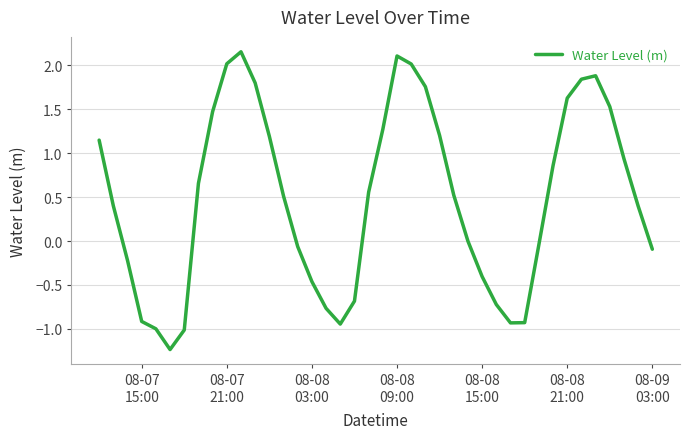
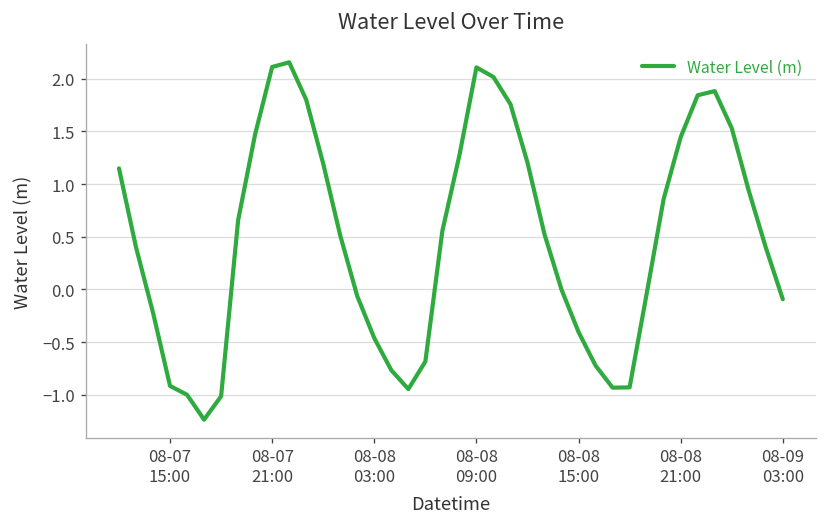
08-07 21:00: 2.0 -> 2.1
08-08 21:00: 1.6 -> 1.4
